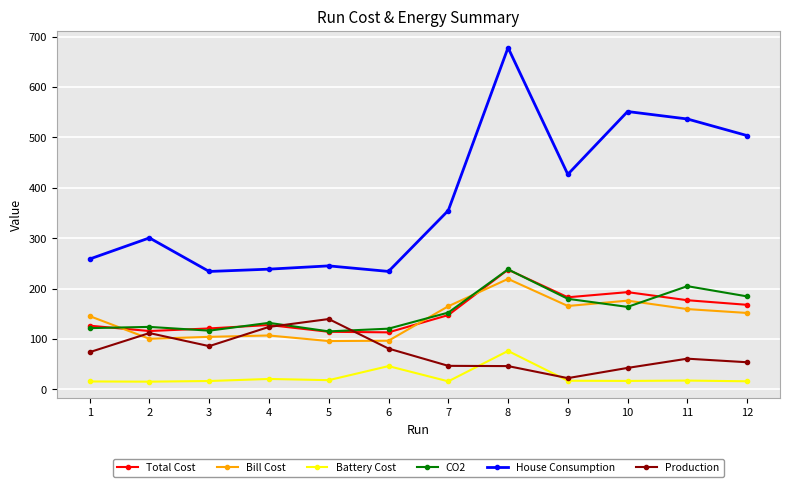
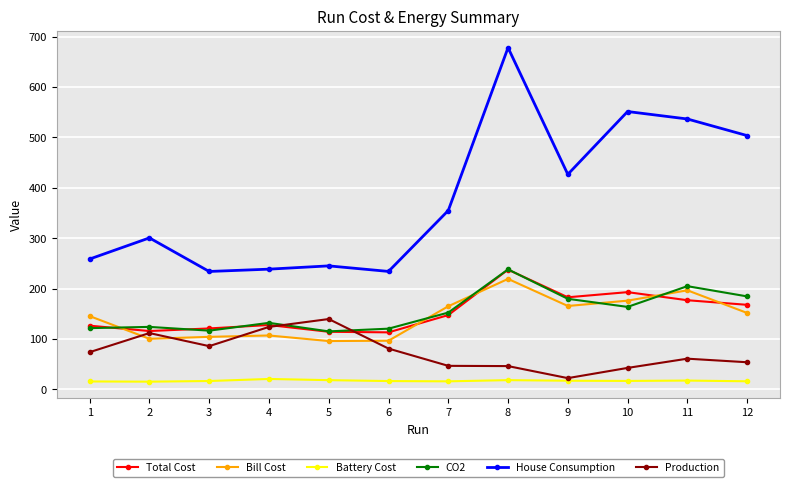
Battery Cost, 6: 50 -> 20
Battery Cost, 8: 80 -> 20
Bill Cost, 11: 160 -> 200
